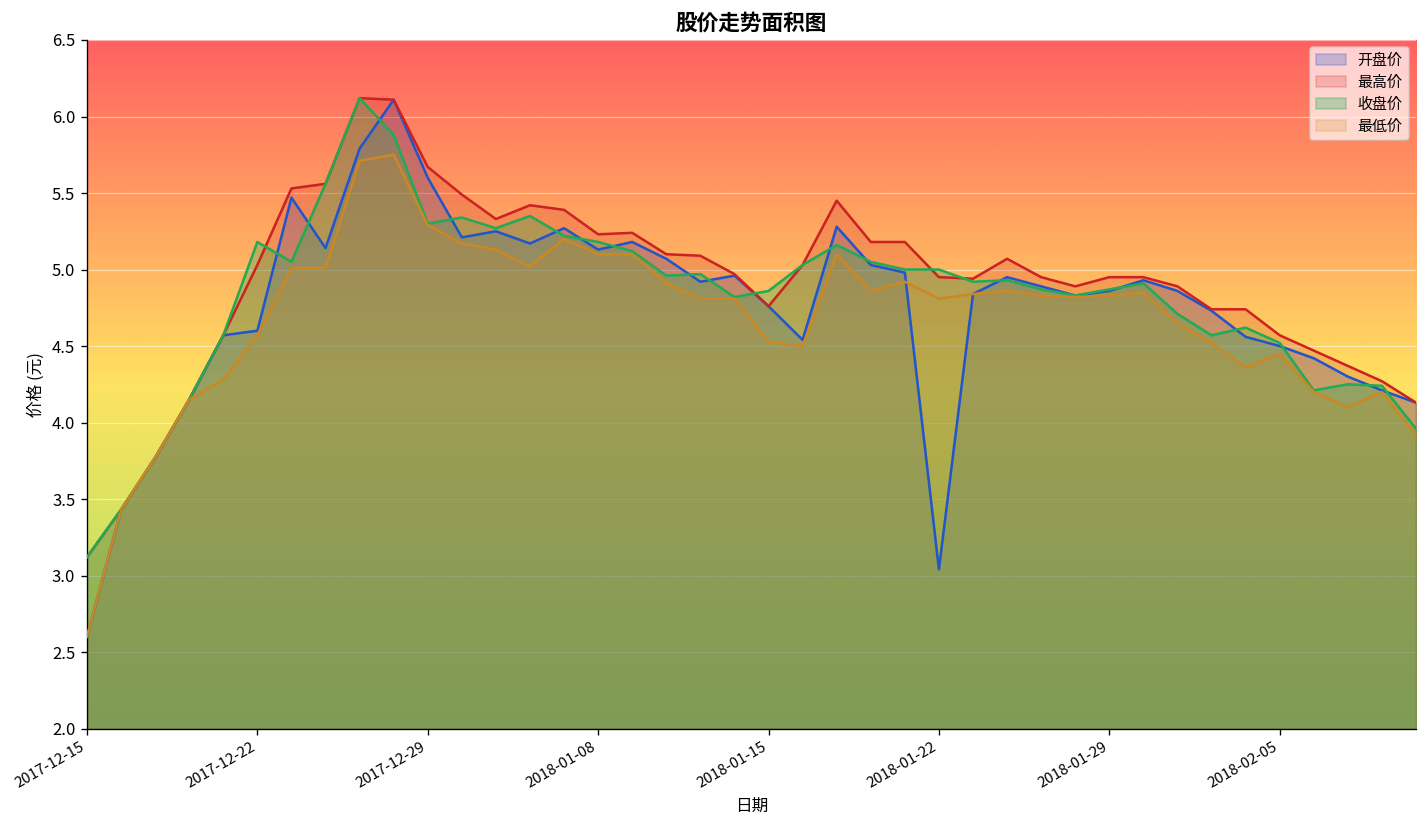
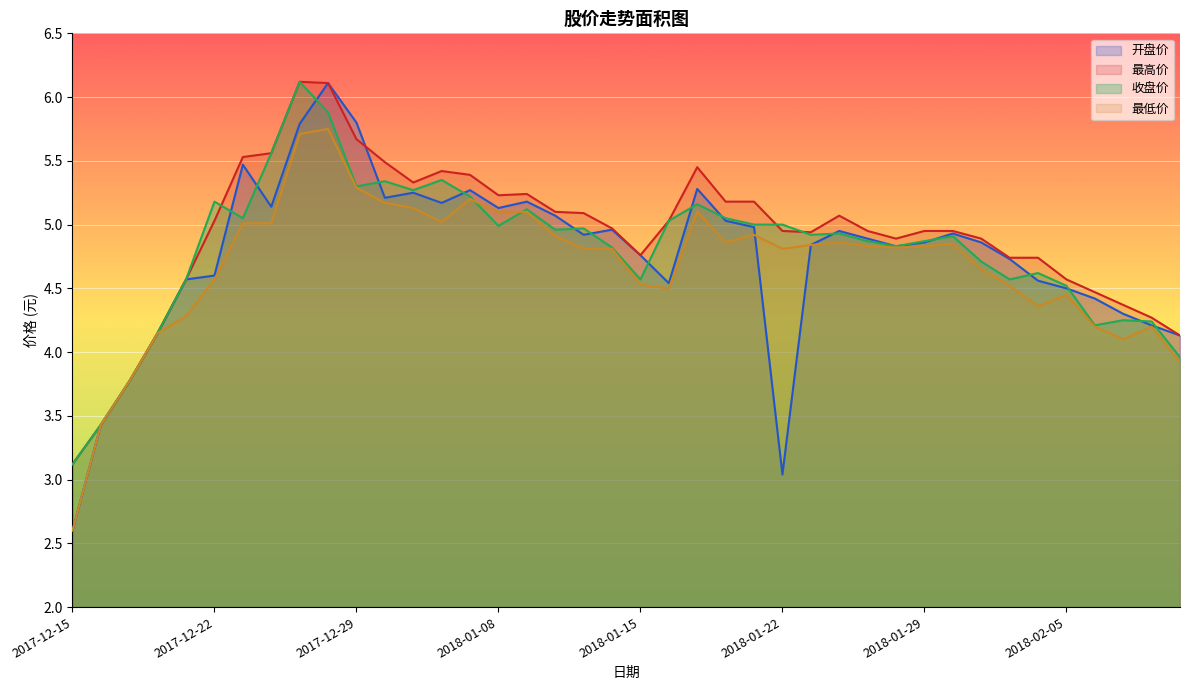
开盘价, 2017-12-29: 5.6 -> 5.8
收盘价, 2018-01-08: 5.18 -> 4.99
收盘价, 2018-01-15: 4.86 -> 4.57
